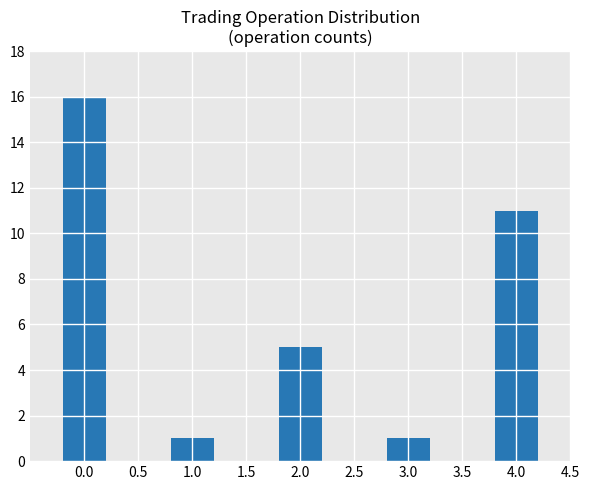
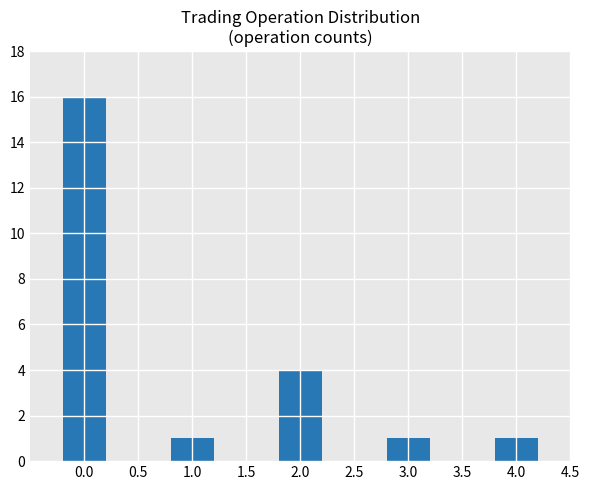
2.0: 5 -> 4
4.0: 11 -> 1
